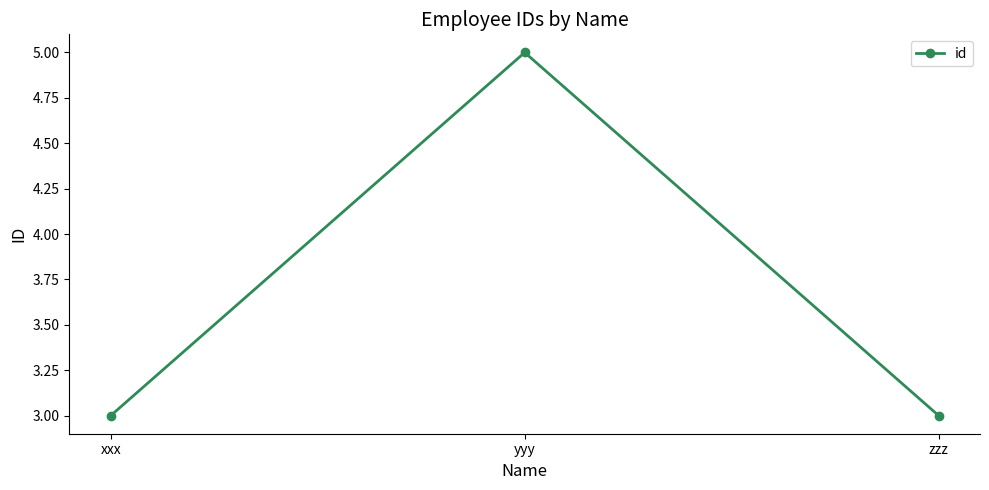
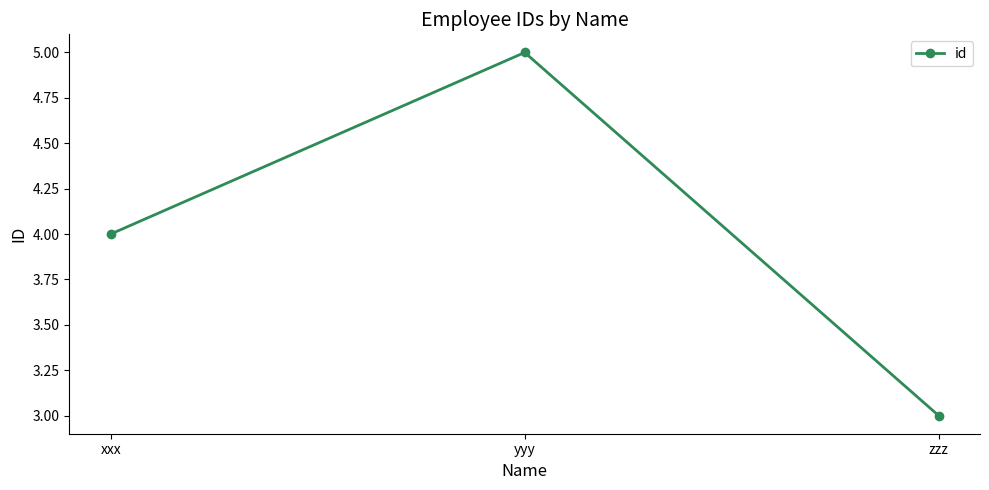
xxx: 3 -> 4
